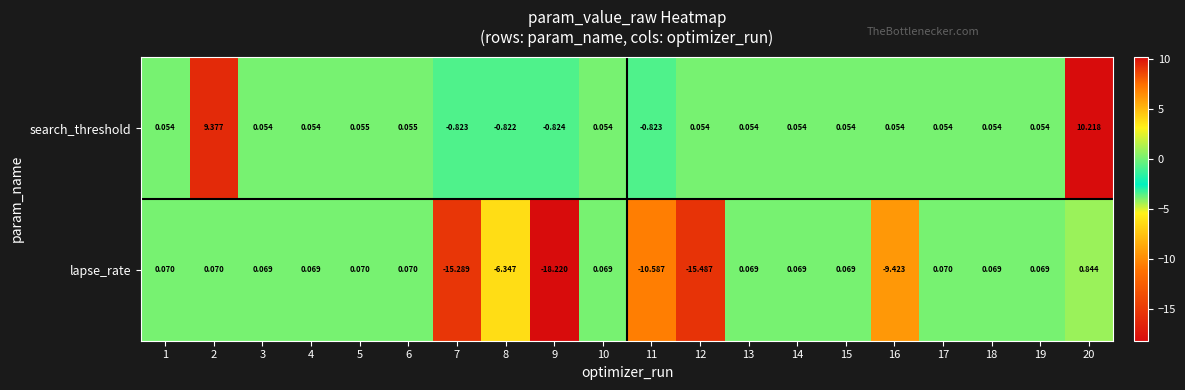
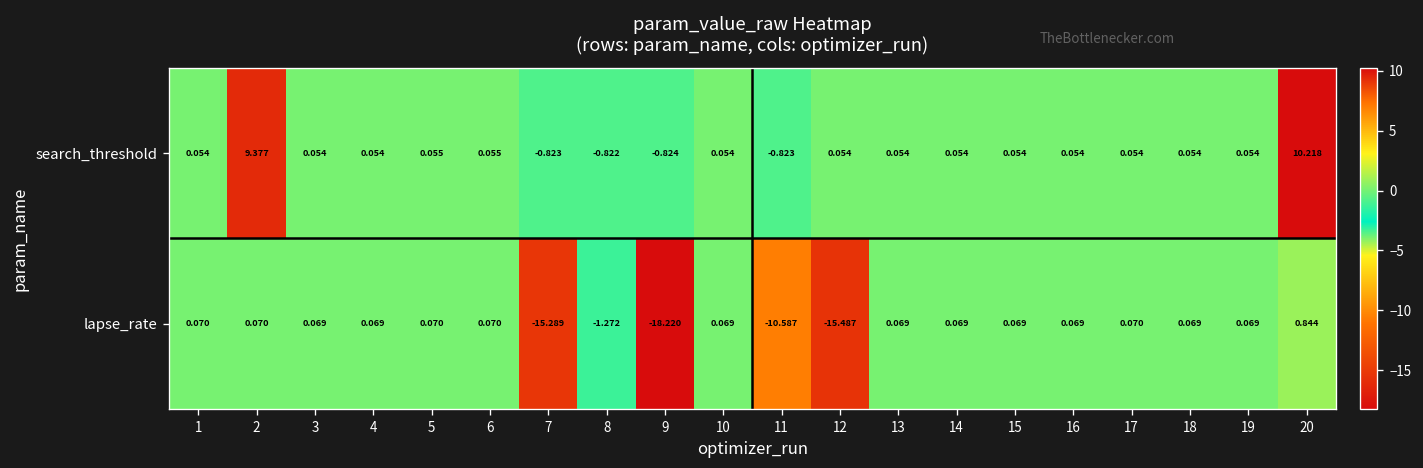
lapse_rate, 8: -6.347 -> -1.272
lapse_rate, 16: -9.423 -> 0.069
